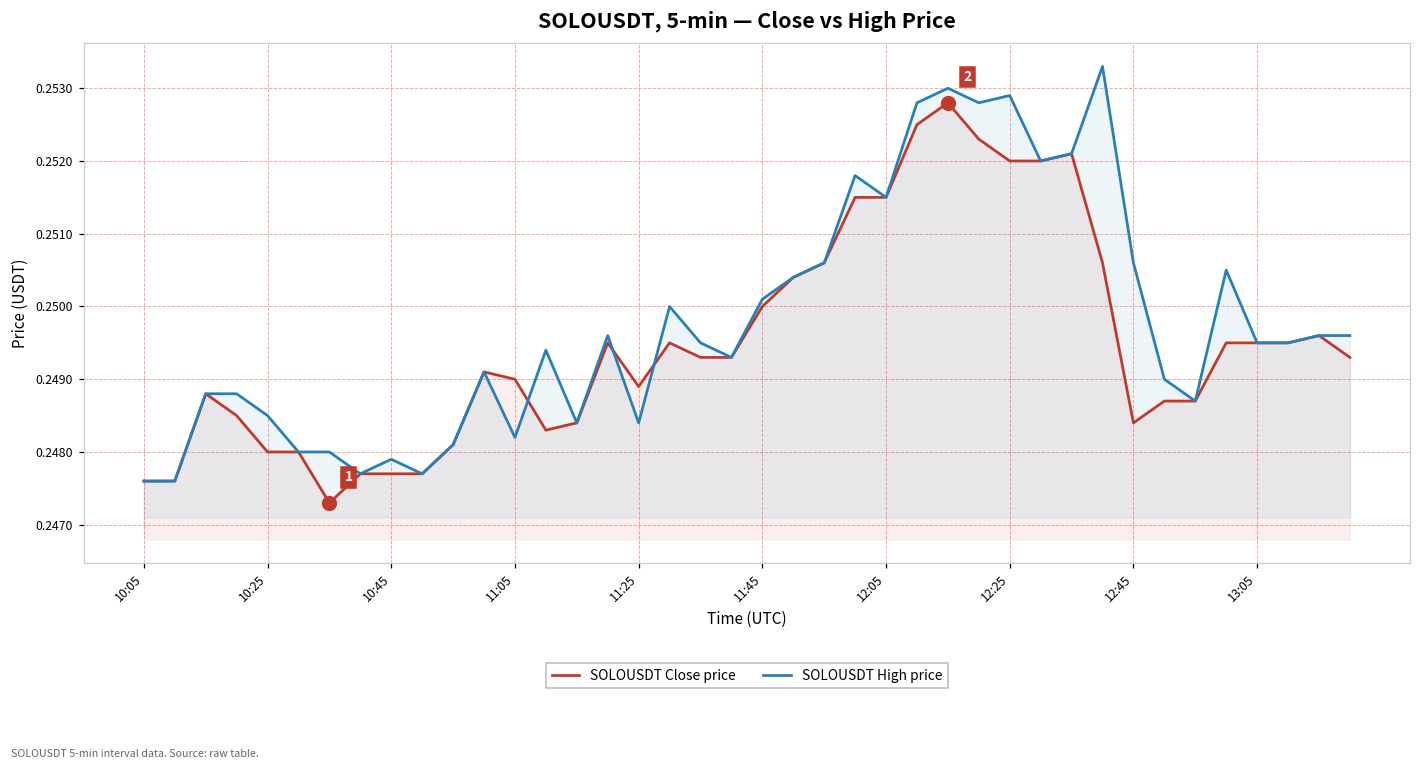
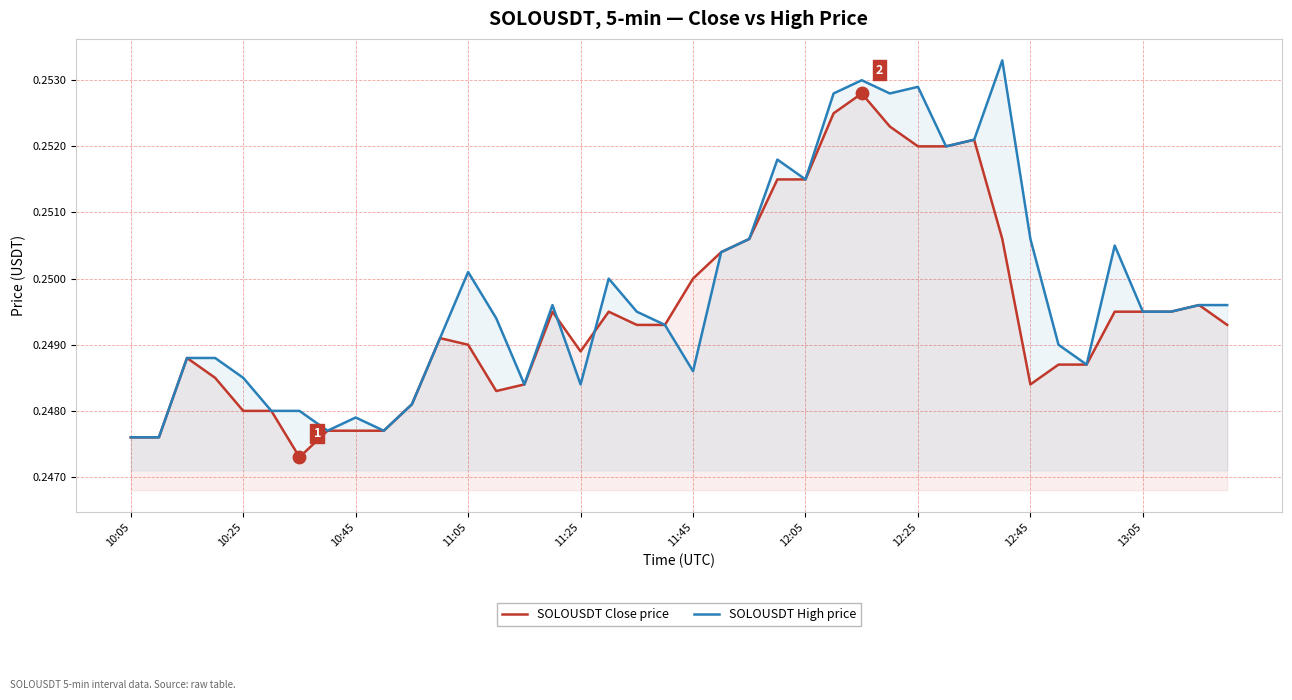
SOLOUSDT High price, 11:05: 0.2482 -> 0.2501
SOLOUSDT High price, 11:45: 0.2501 -> 0.2486
